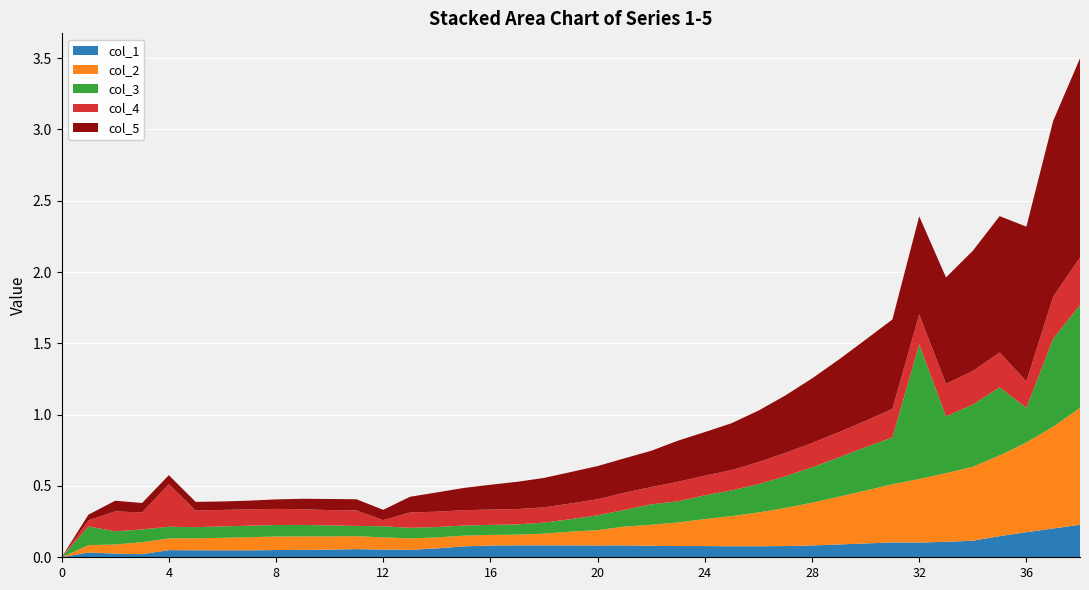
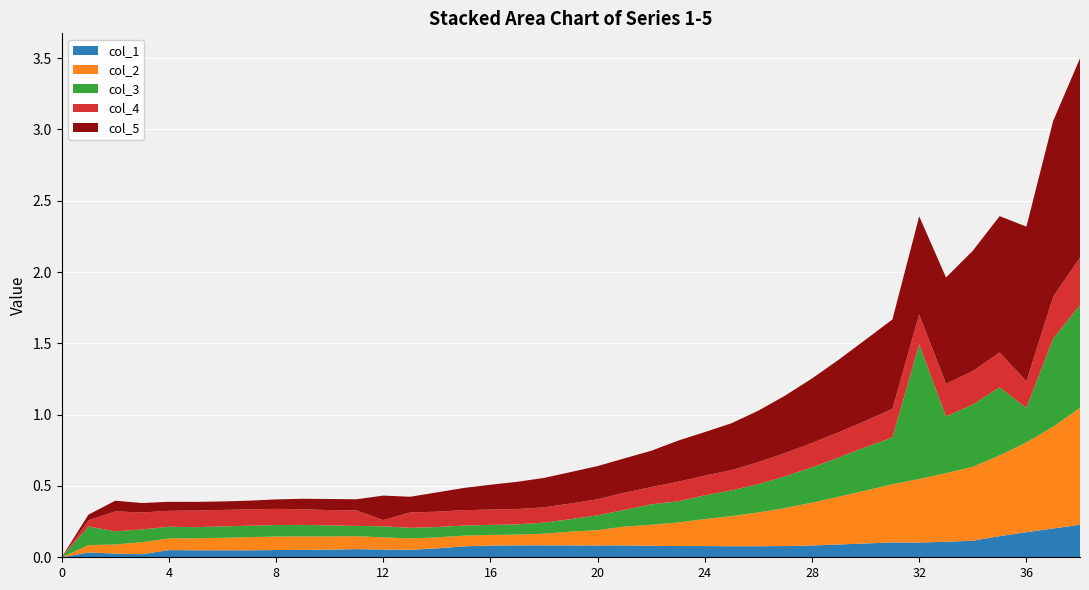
col_4, 4: 0.30 -> 0.11
col_5, 12: 0.07 -> 0.17
